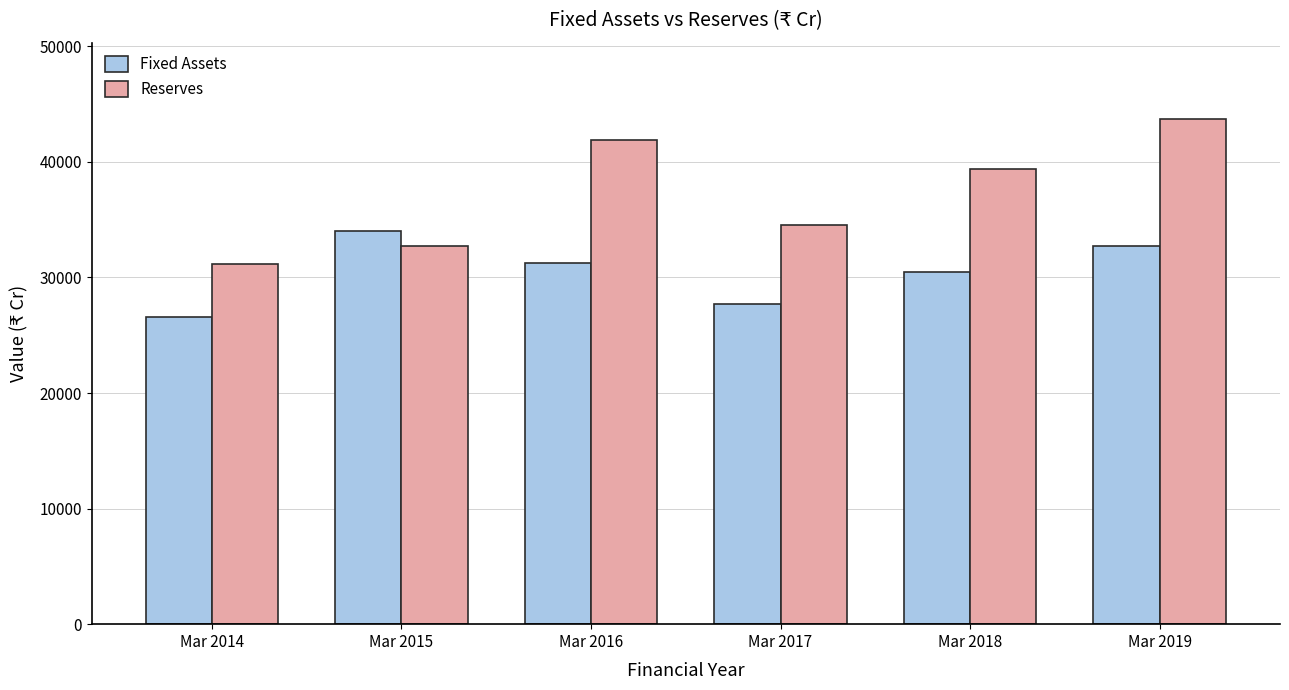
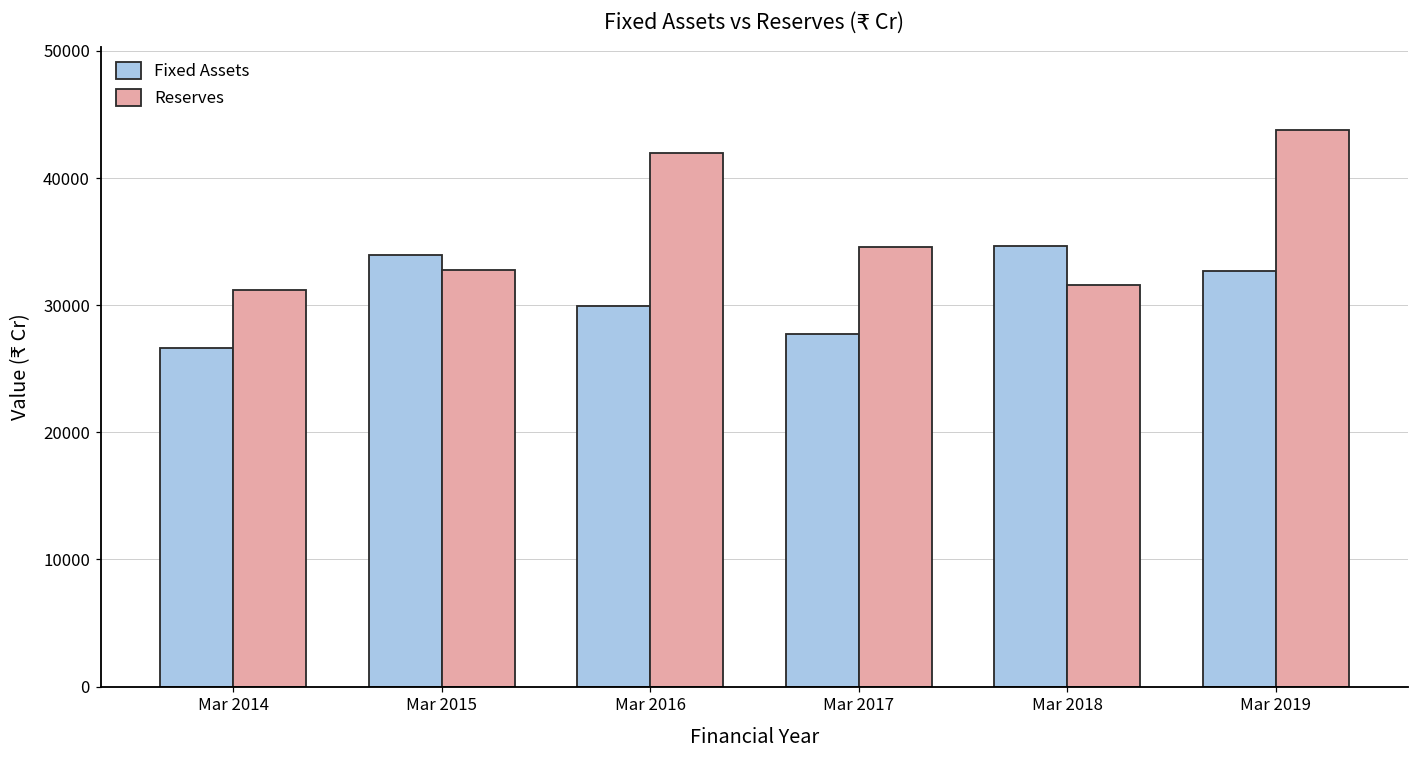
Fixed Assets, Mar 2016: 31300 -> 29900
Fixed Assets, Mar 2018: 30500 -> 34700
Reserves, Mar 2018: 39400 -> 31600
